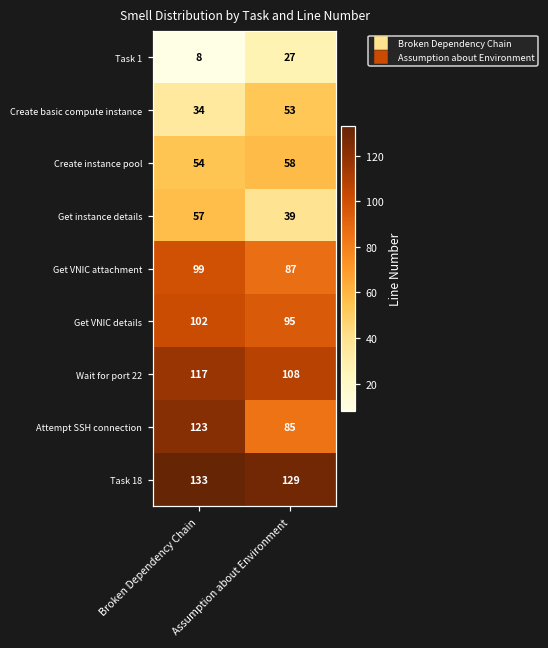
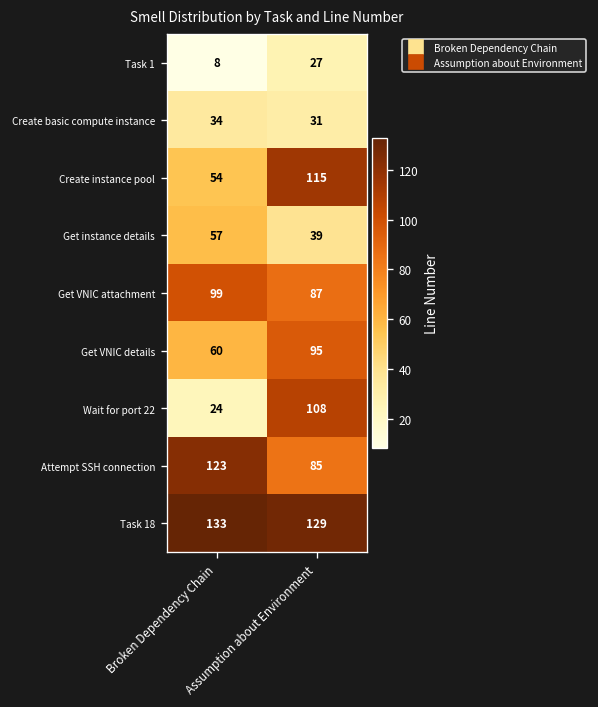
Create basic compute instance, Assumption about Environment: 53 -> 31
Create instance pool, Assumption about Environment: 58 -> 115
Get VNIC details, Broken Dependency Chain: 102 -> 60
Wait for port 22, Broken Dependency Chain: 117 -> 24
